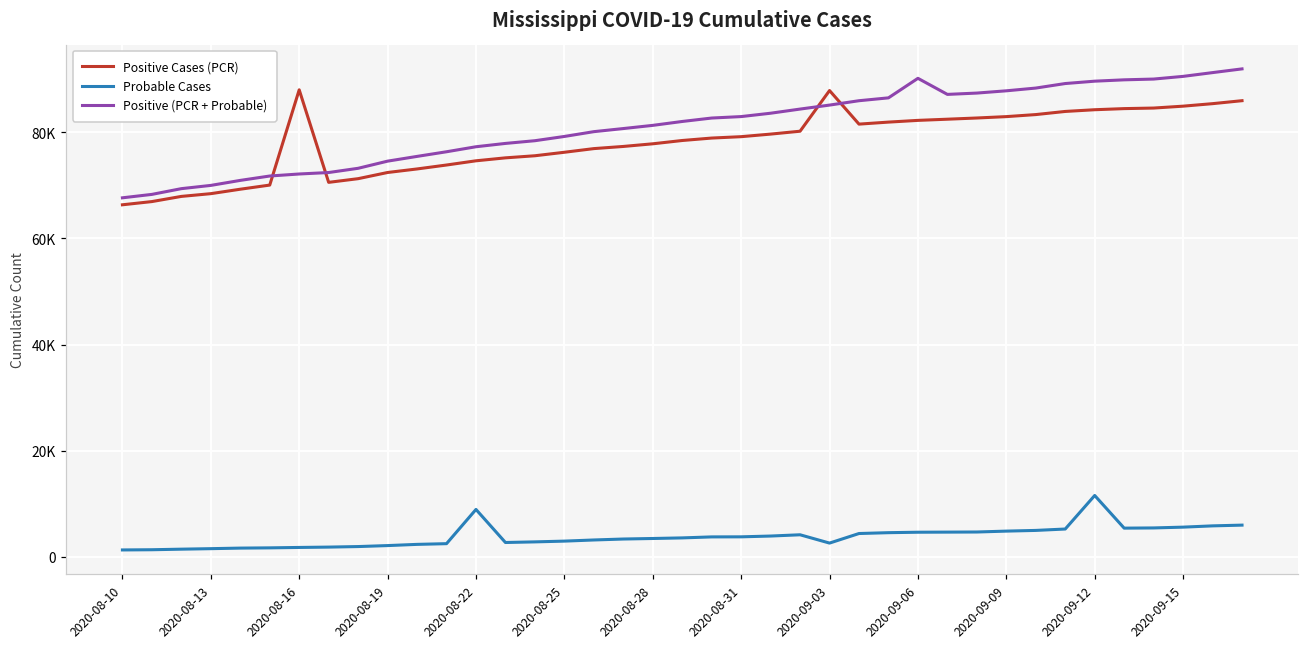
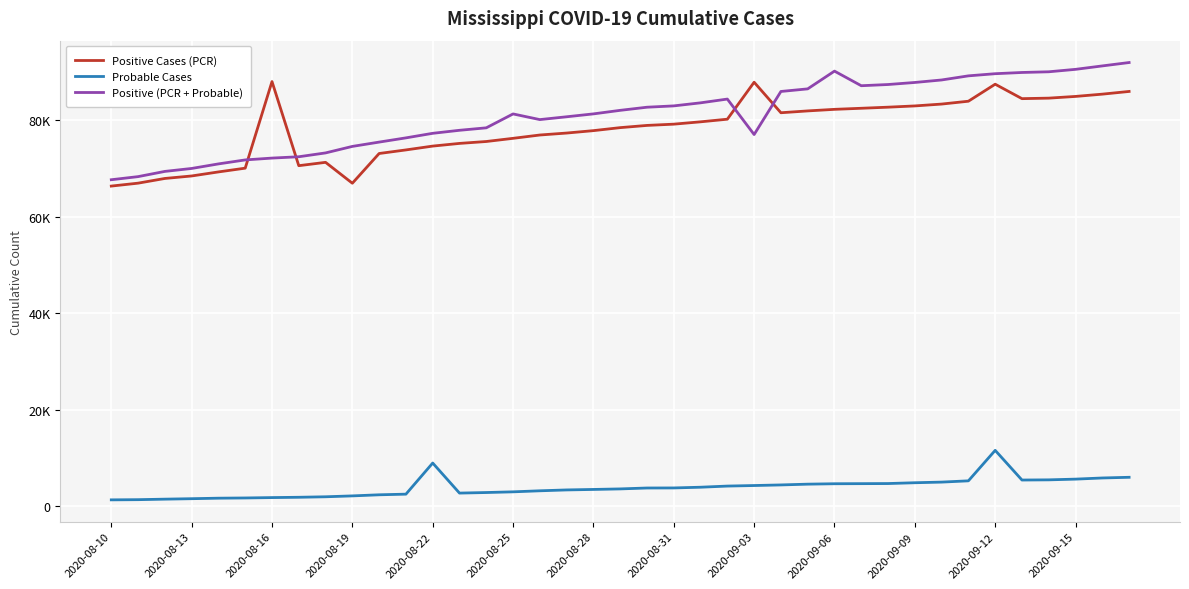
Positive Cases (PCR), 2020-08-19: 72000 -> 67000
Positive (PCR + Probable), 2020-08-25: 79000 -> 81000
Probable Cases, 2020-09-03: 3000 -> 4000
Positive (PCR + Probable), 2020-09-03: 85000 -> 77000
Positive Cases (PCR), 2020-09-12: 84000 -> 87000
